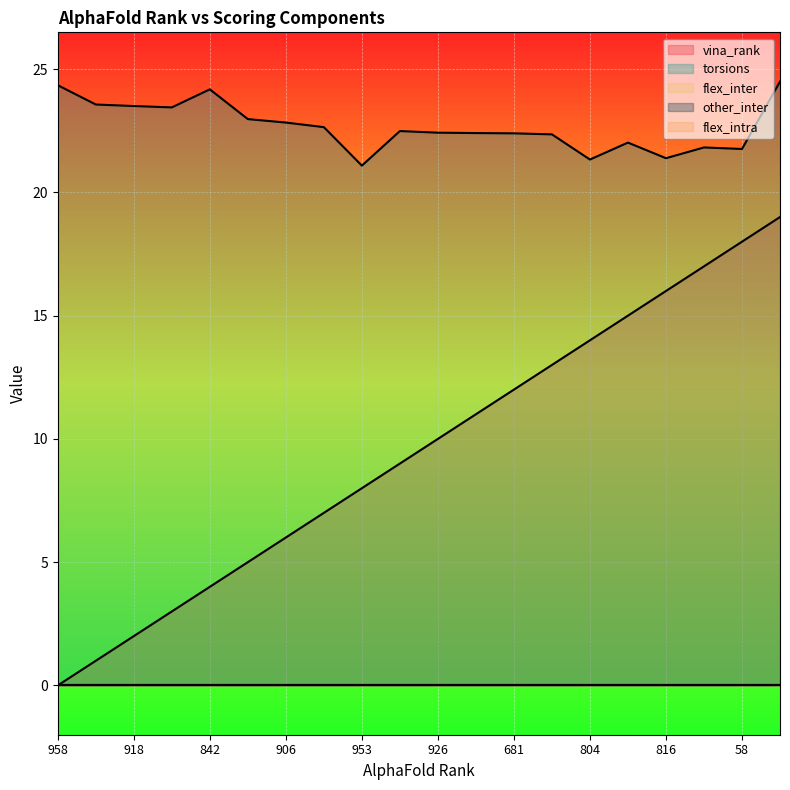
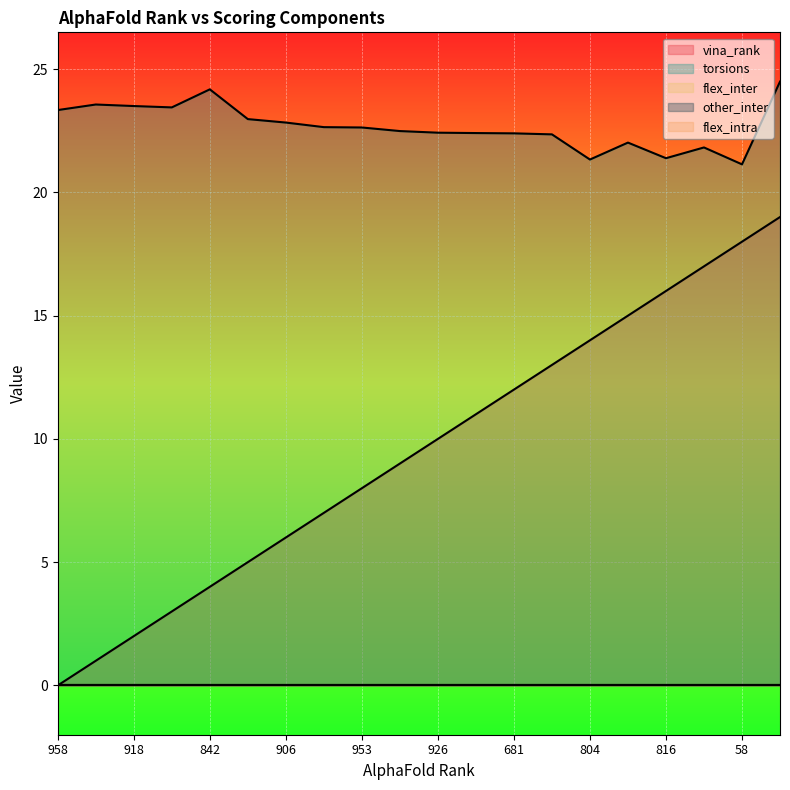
torsions, 958: 24.3 -> 23.3
torsions, 953: 21.1 -> 22.6
torsions, 58: 21.8 -> 21.1
